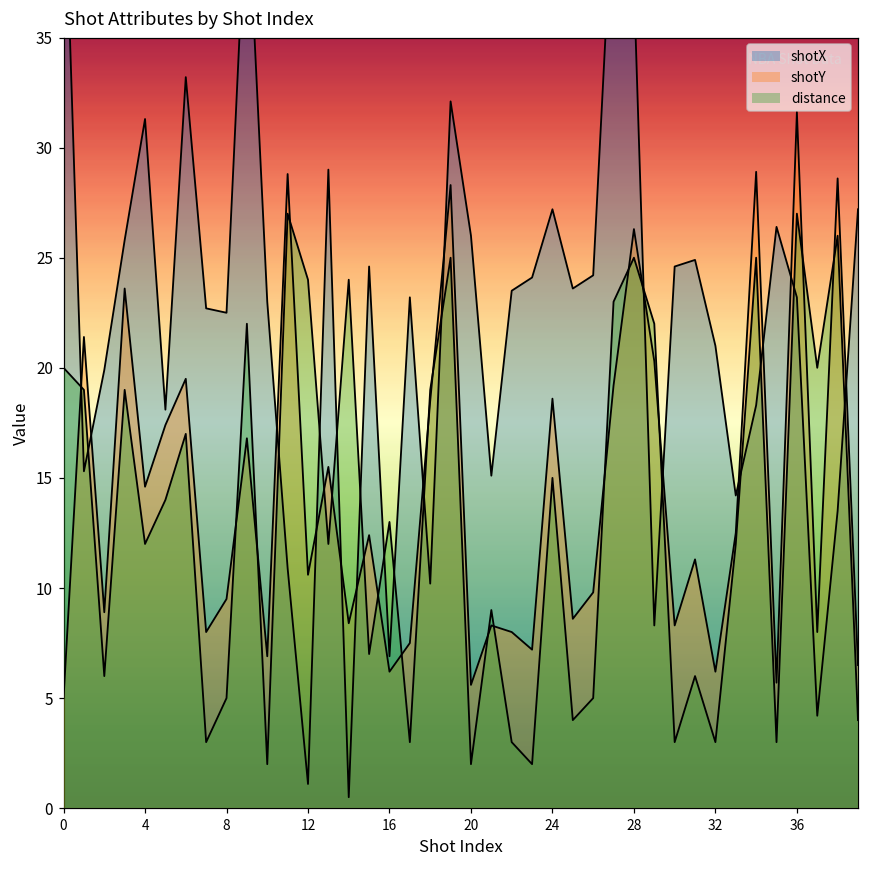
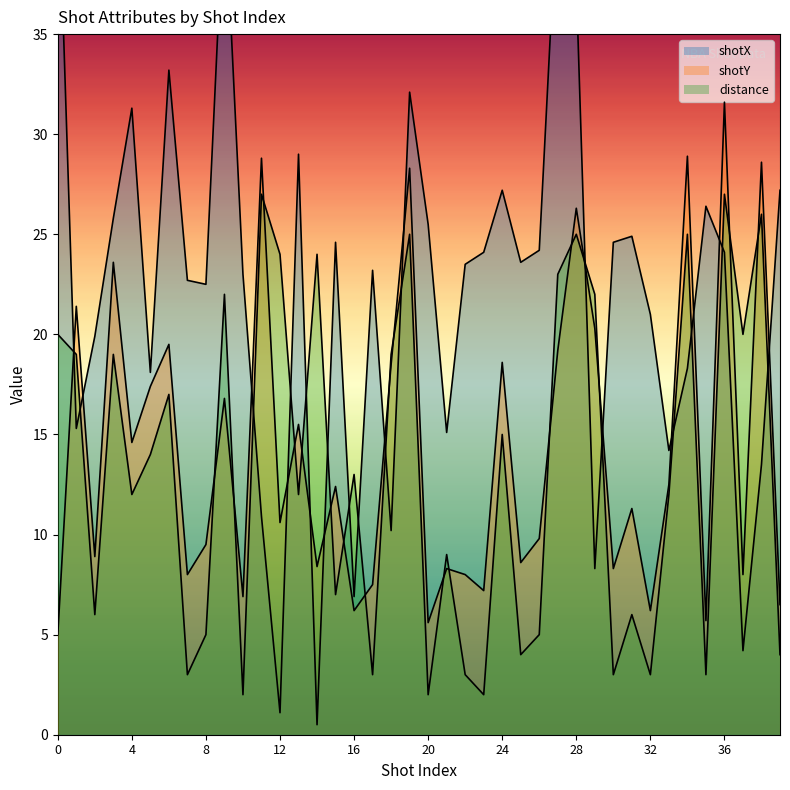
shotX, 20: 26.0 -> 25.5
shotX, 36: 23.2 -> 24.1
